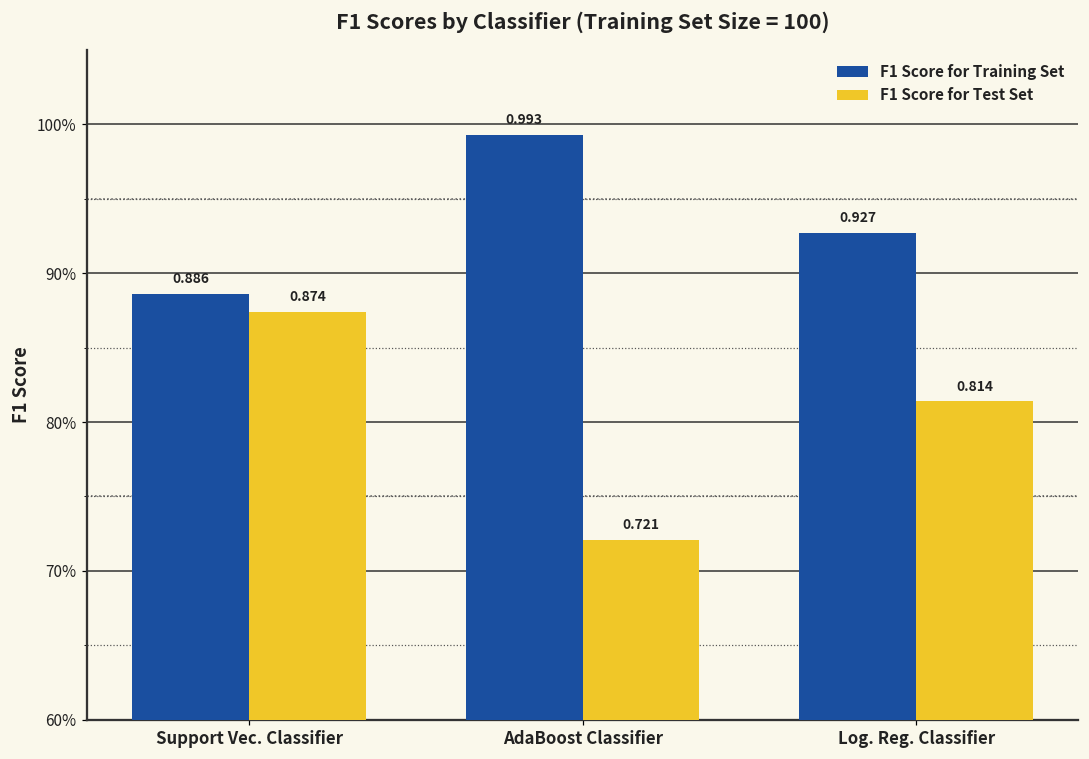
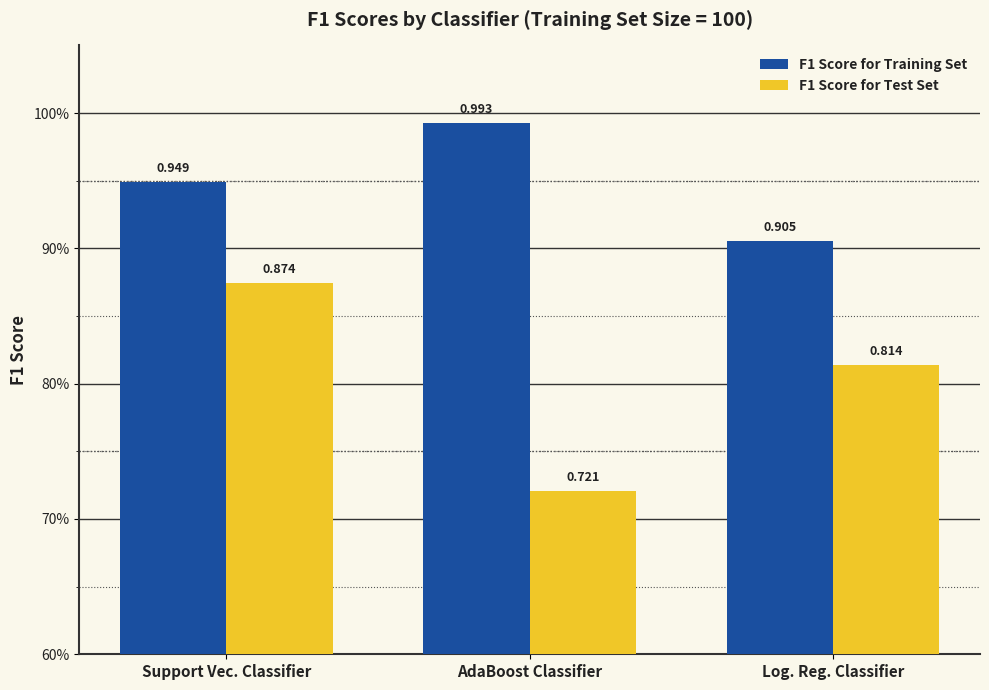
F1 Score for Training Set, Support Vec. Classifier: 0.886 -> 0.949
F1 Score for Training Set, Log. Reg. Classifier: 0.927 -> 0.905
